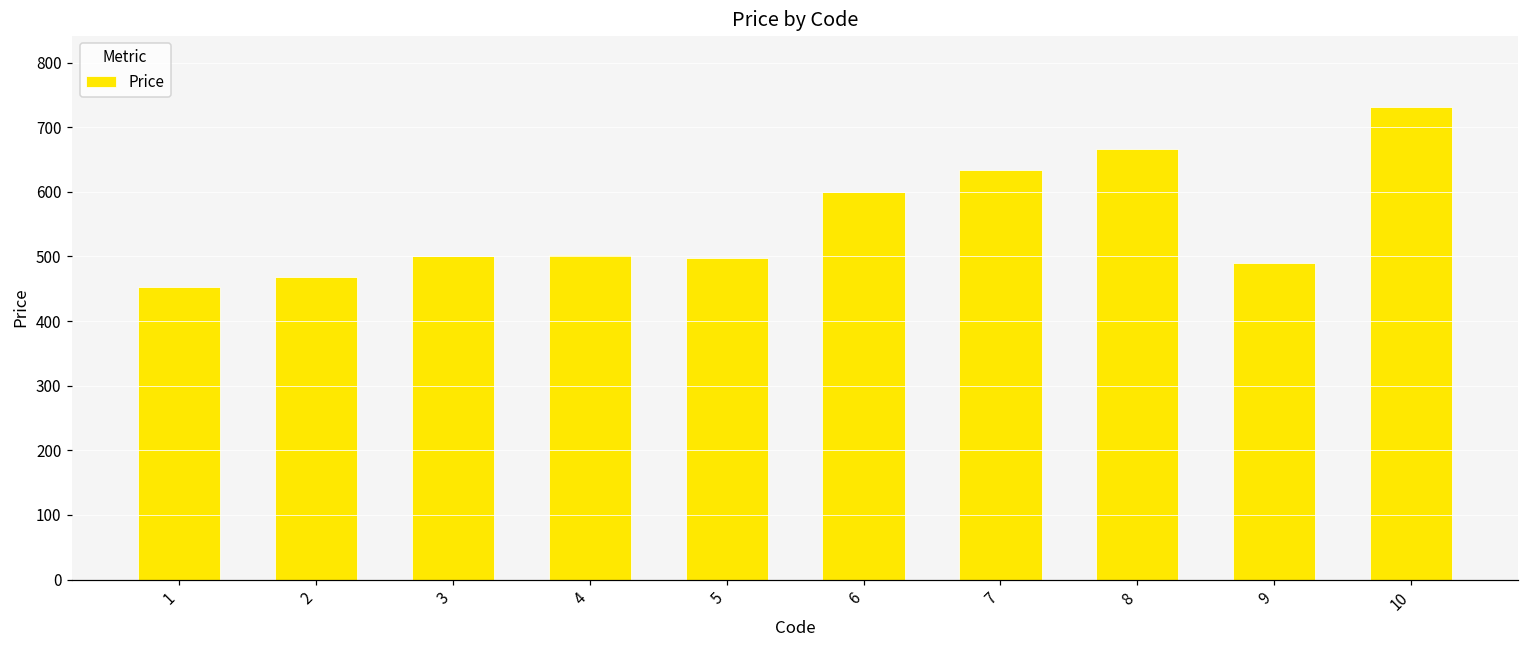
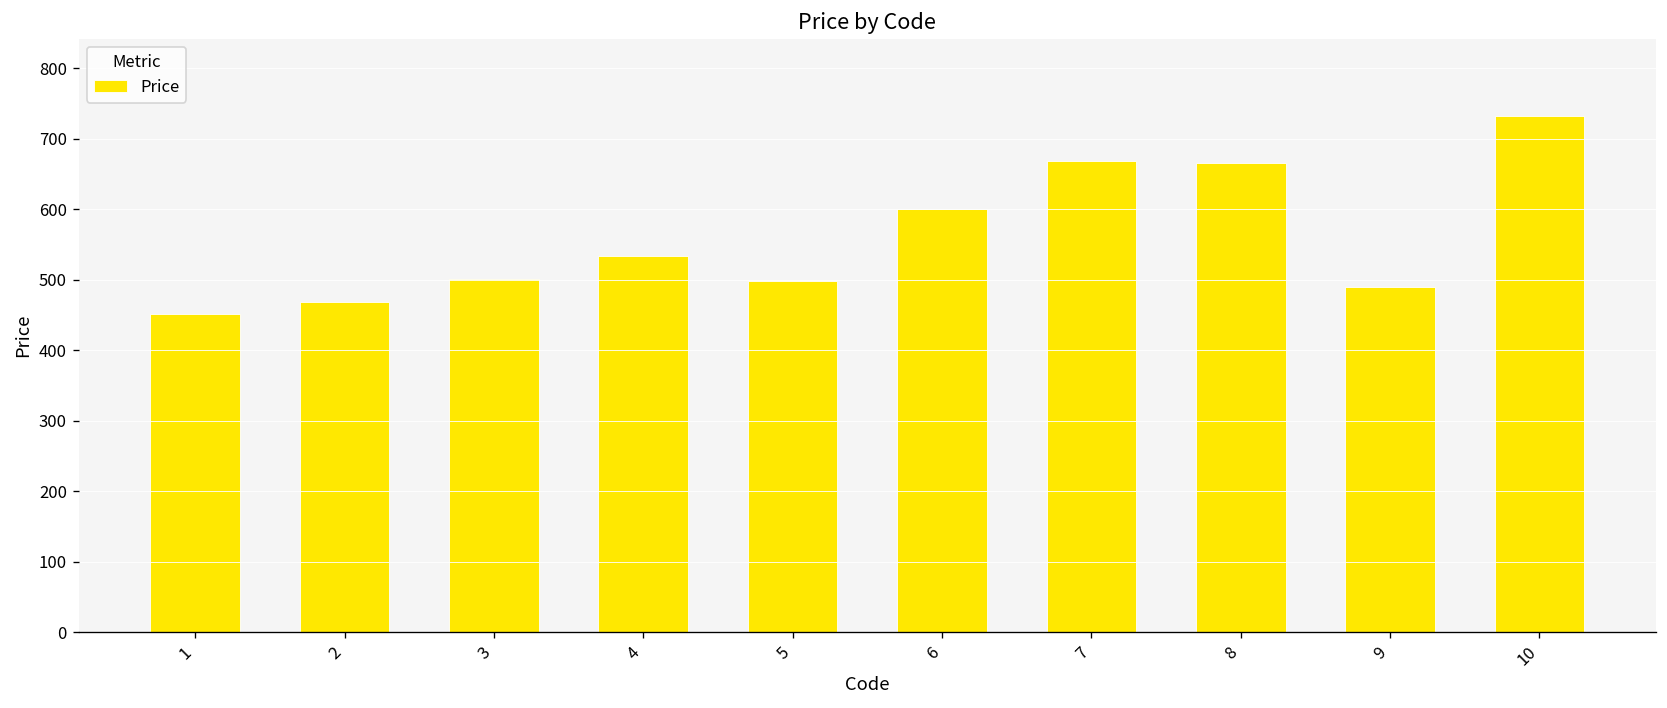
4: 500 -> 530
7: 630 -> 670
